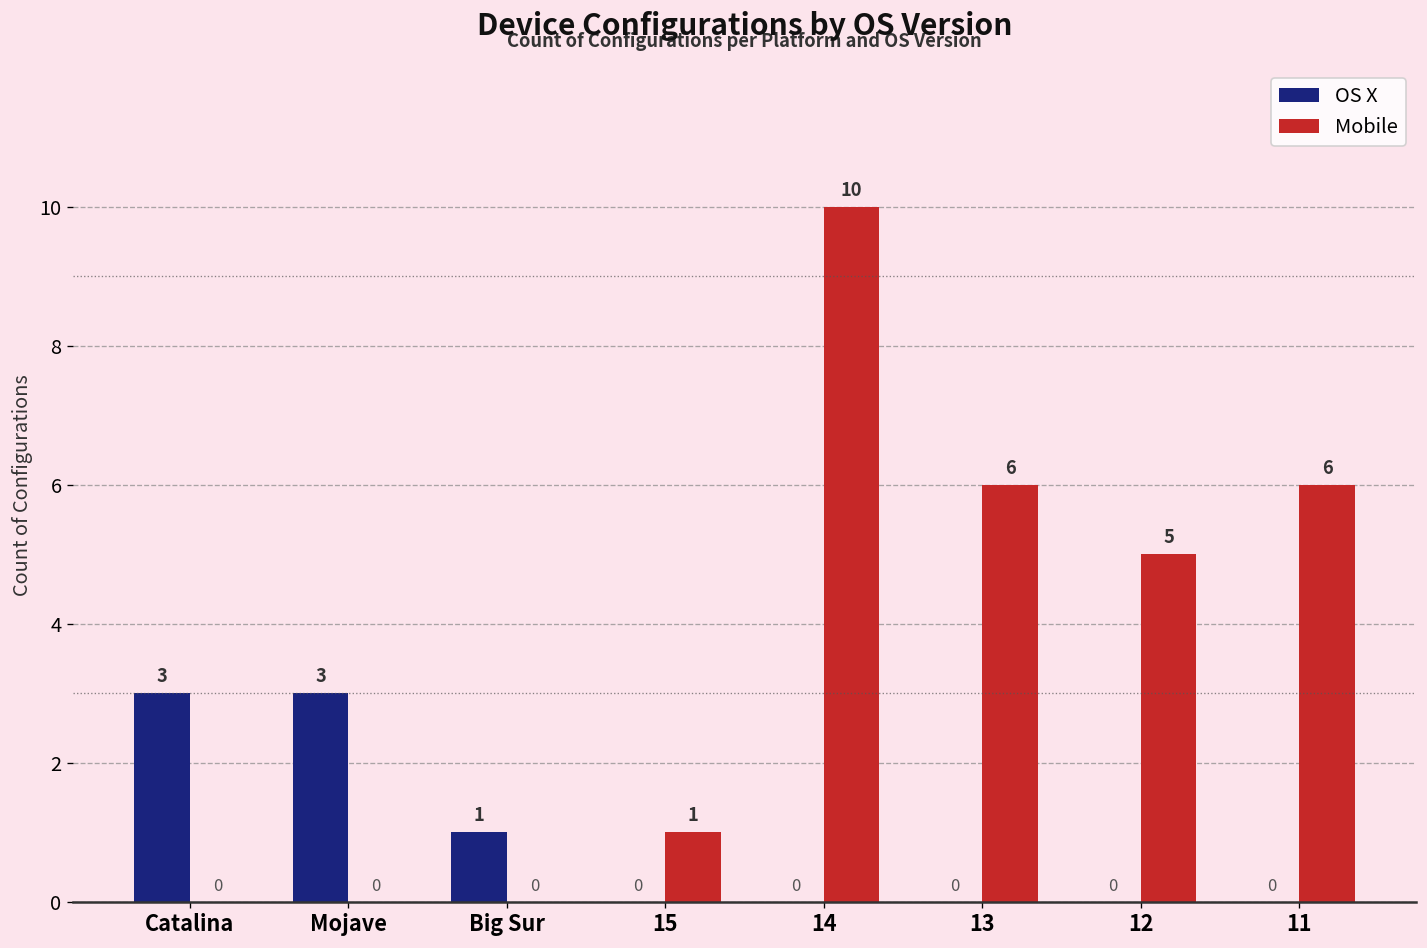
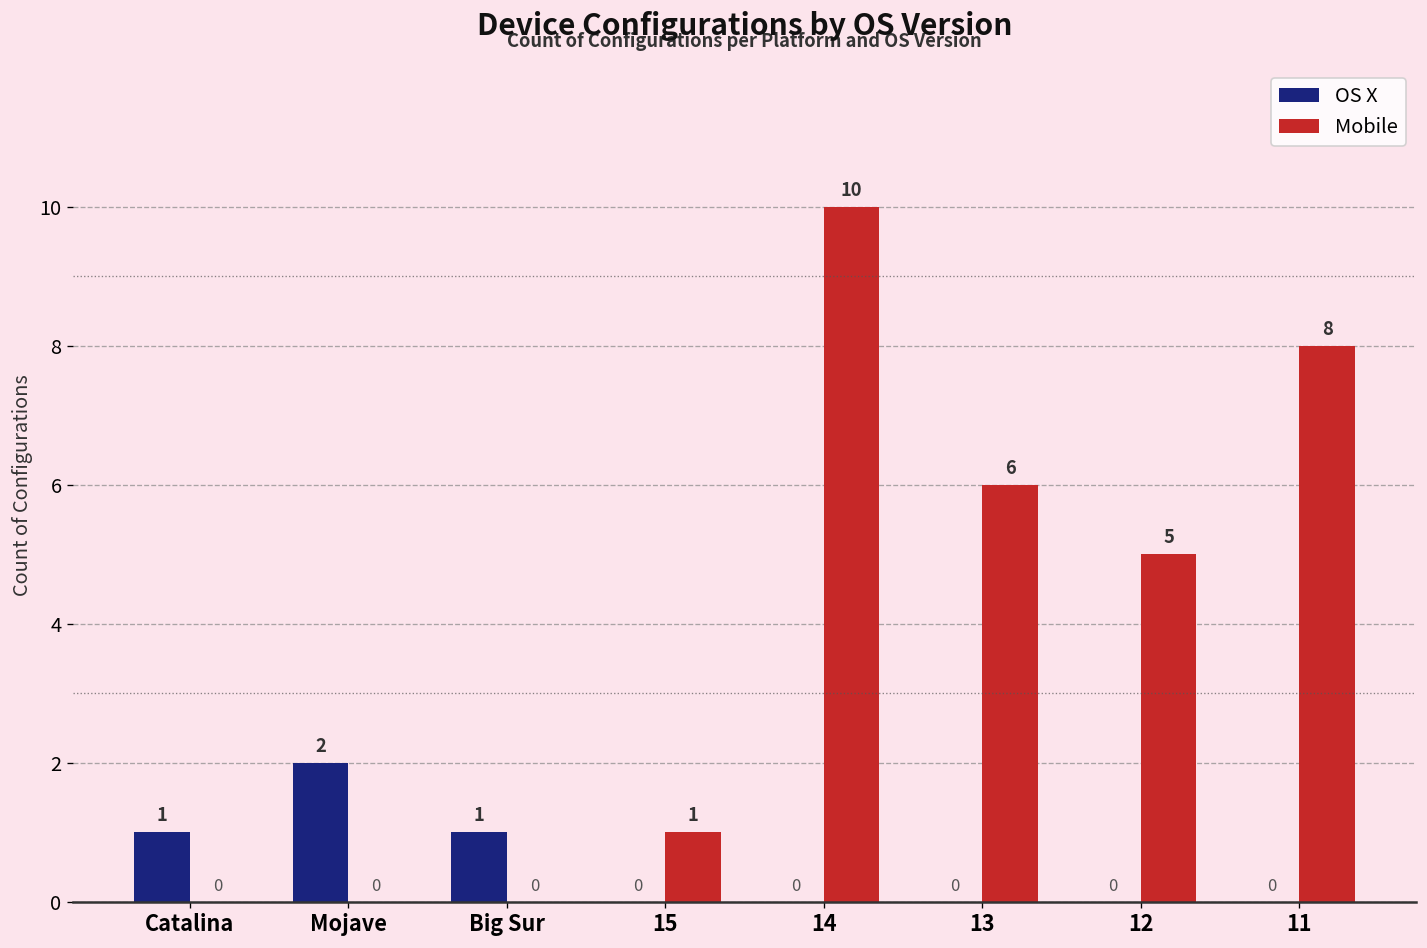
OS X, Catalina: 3 -> 1
OS X, Mojave: 3 -> 2
Mobile, 11: 6 -> 8
